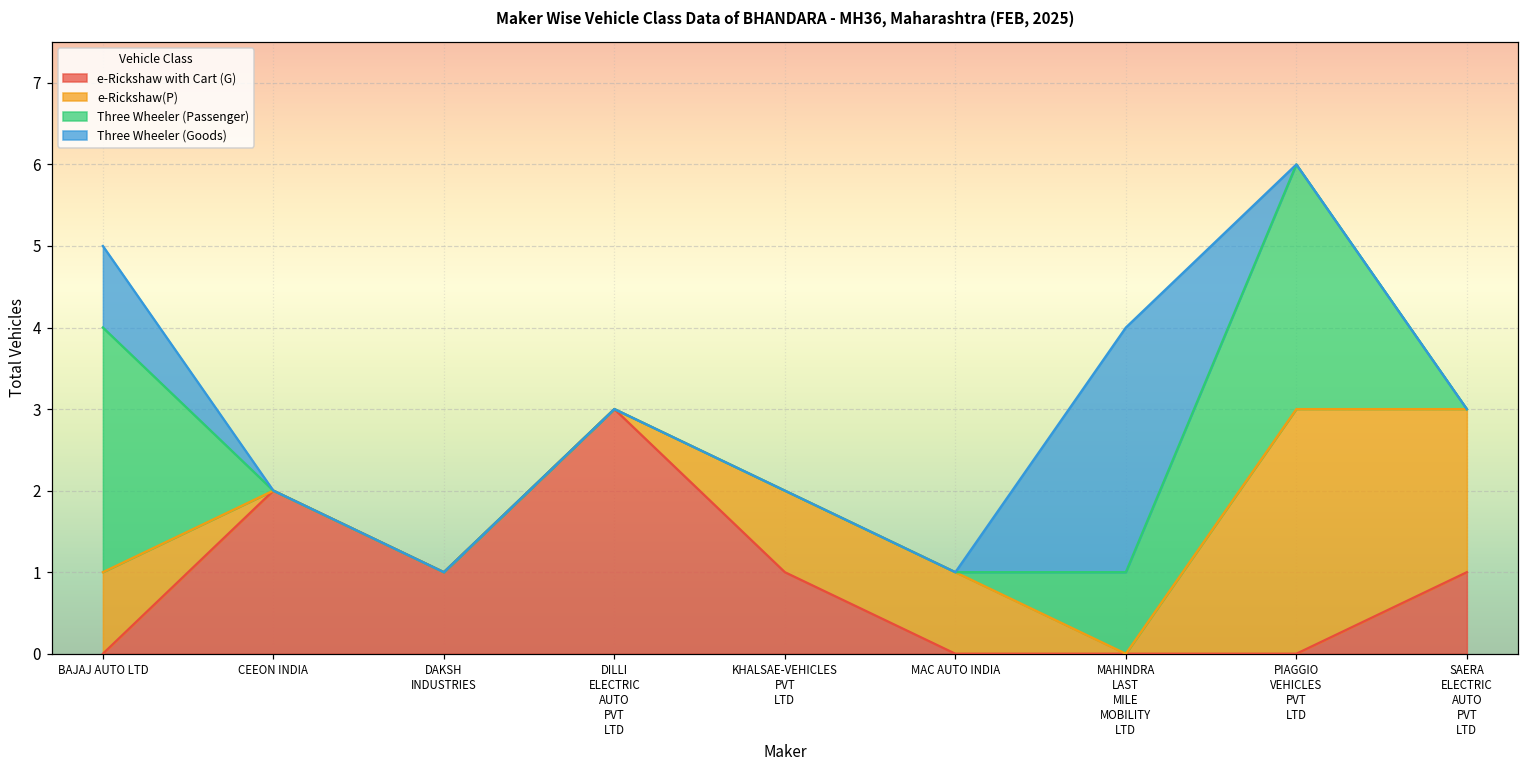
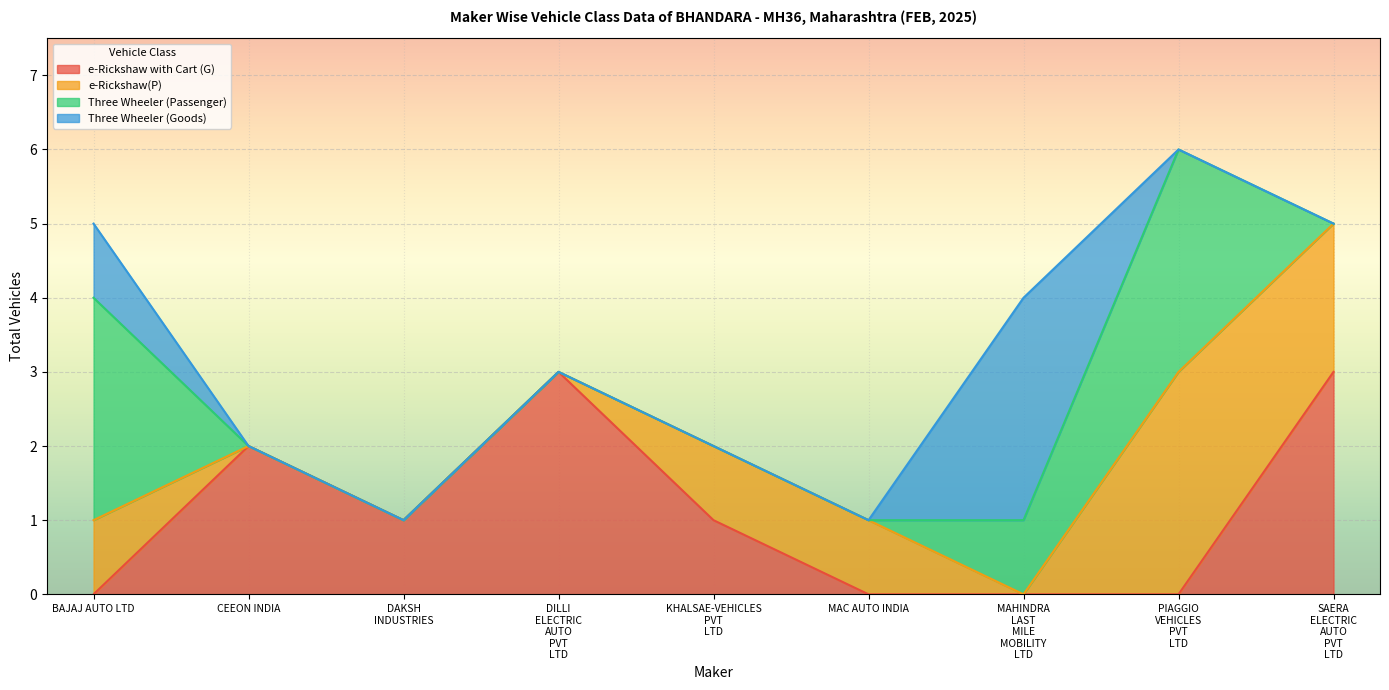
e-Rickshaw with Cart (G), SAERA ELECTRIC AUTO PVT LTD: 1 -> 3
